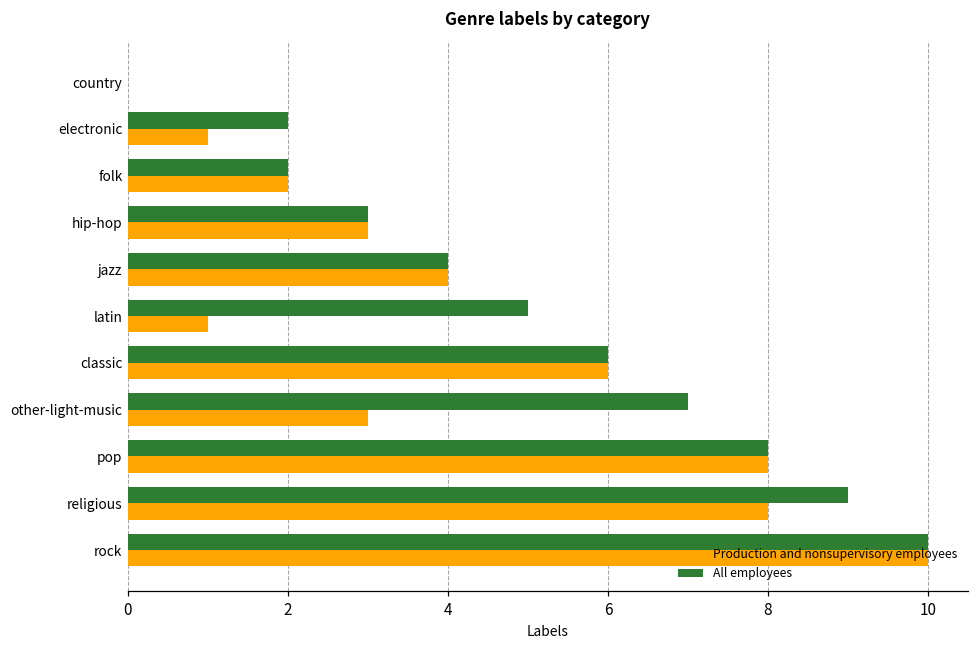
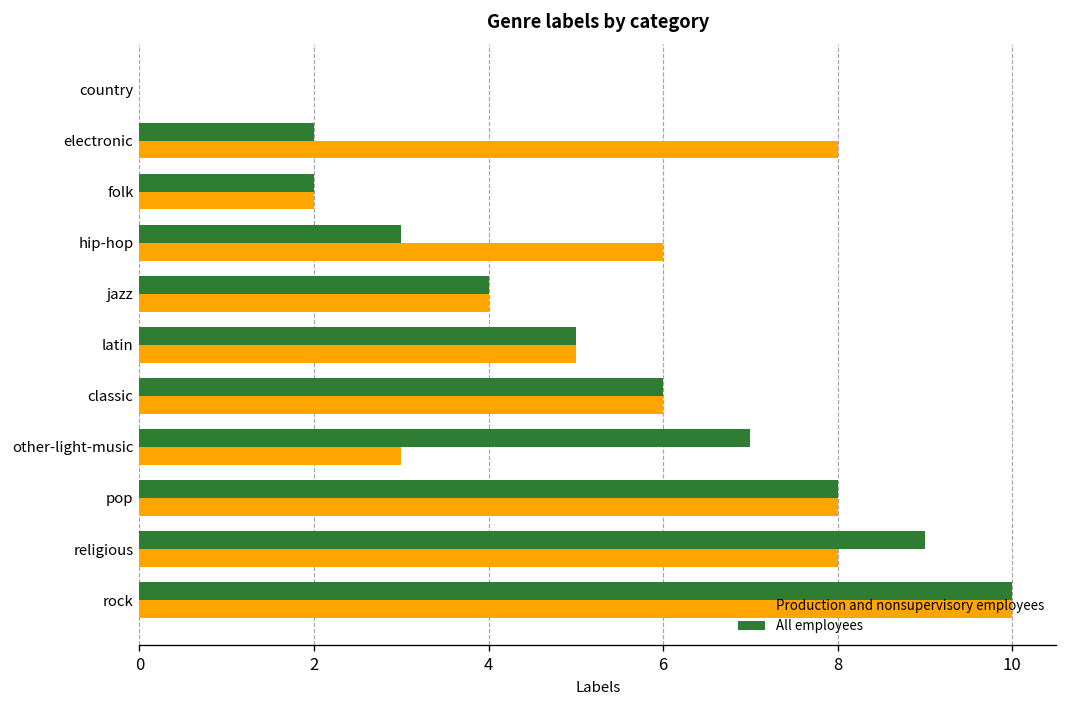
Production and nonsupervisory employees, electronic: 1 -> 8
Production and nonsupervisory employees, hip-hop: 3 -> 6
Production and nonsupervisory employees, latin: 1 -> 5
